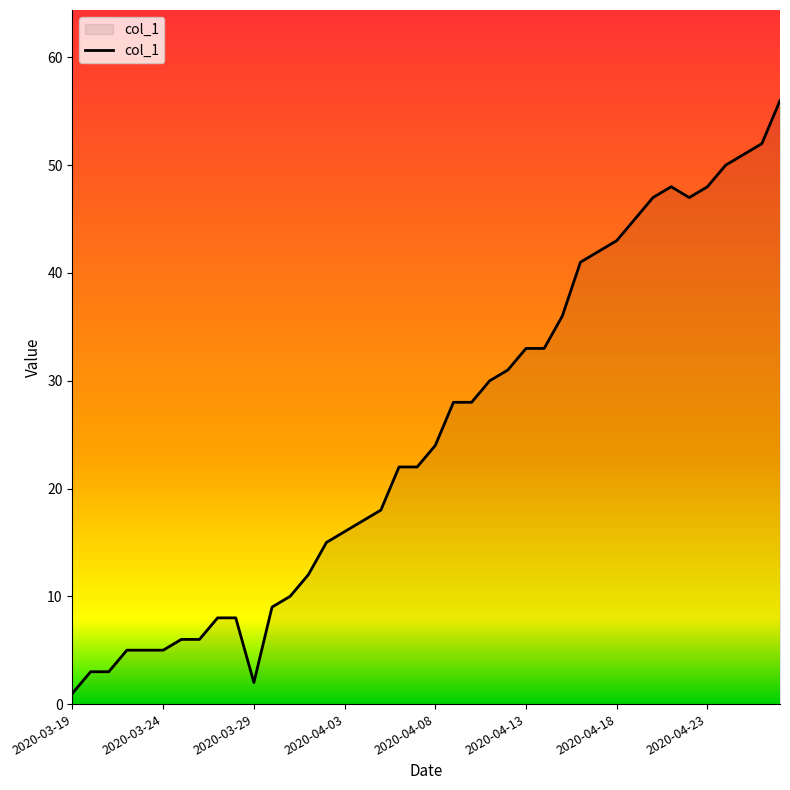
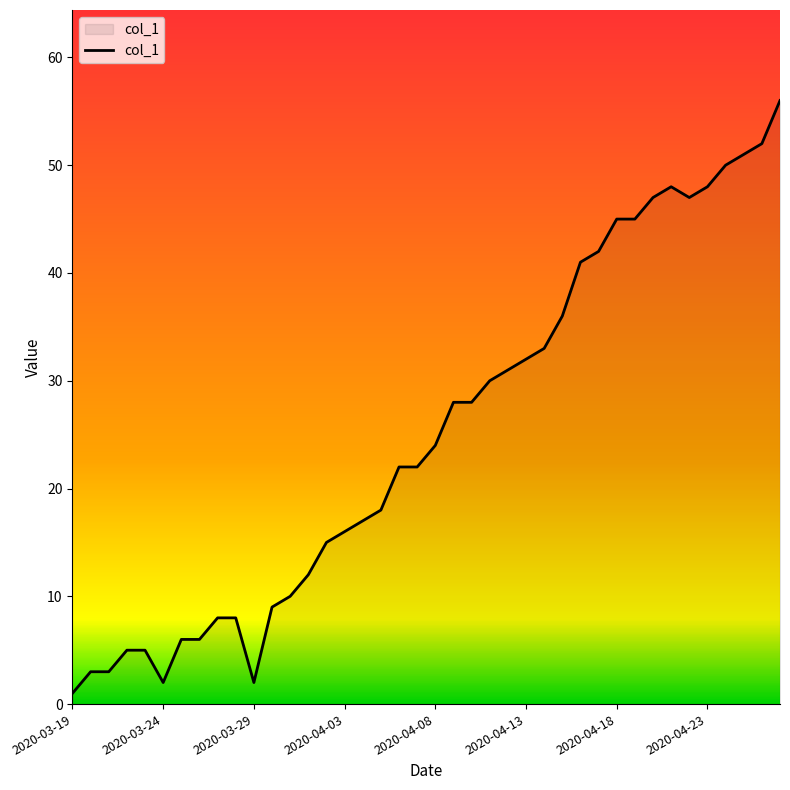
2020-03-24: 5 -> 2
2020-04-13: 33 -> 32
2020-04-18: 43 -> 45
